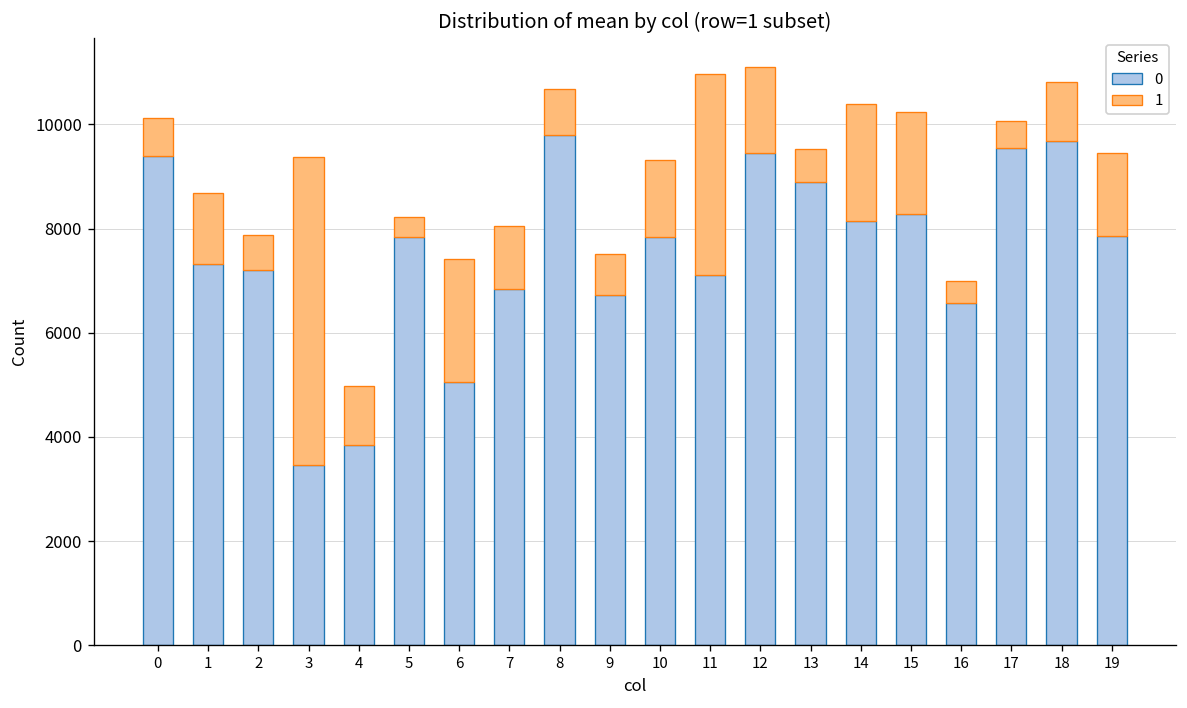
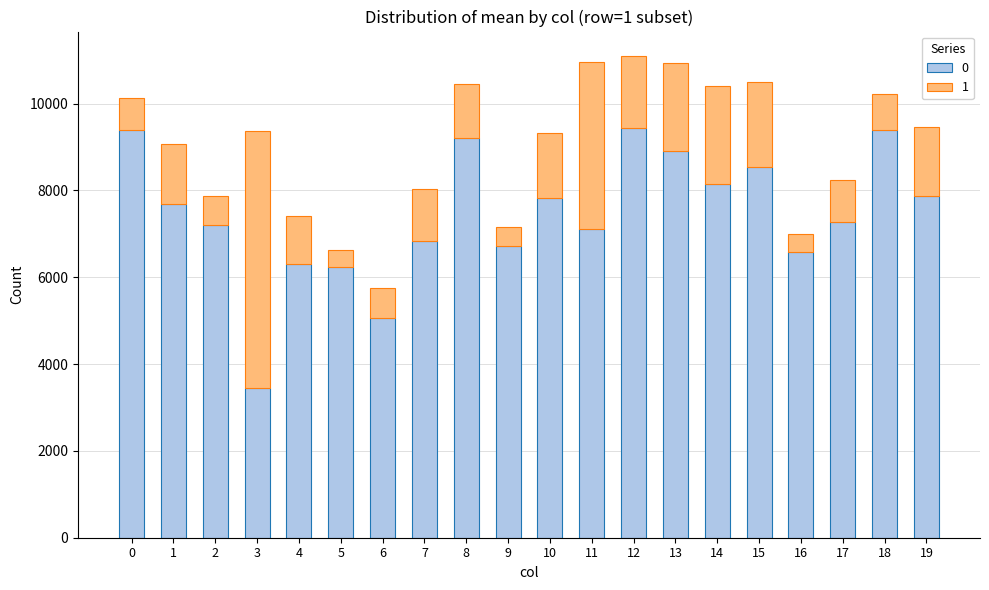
0, 1: 7300 -> 7700
0, 4: 3900 -> 6300
0, 5: 7800 -> 6200
1, 6: 2400 -> 700
0, 8: 9800 -> 9200
1, 8: 900 -> 1200
1, 9: 800 -> 400
1, 13: 600 -> 2000
0, 15: 8300 -> 8500
0, 17: 9500 -> 7300
1, 17: 500 -> 1000
0, 18: 9700 -> 9400
1, 18: 1100 -> 800
